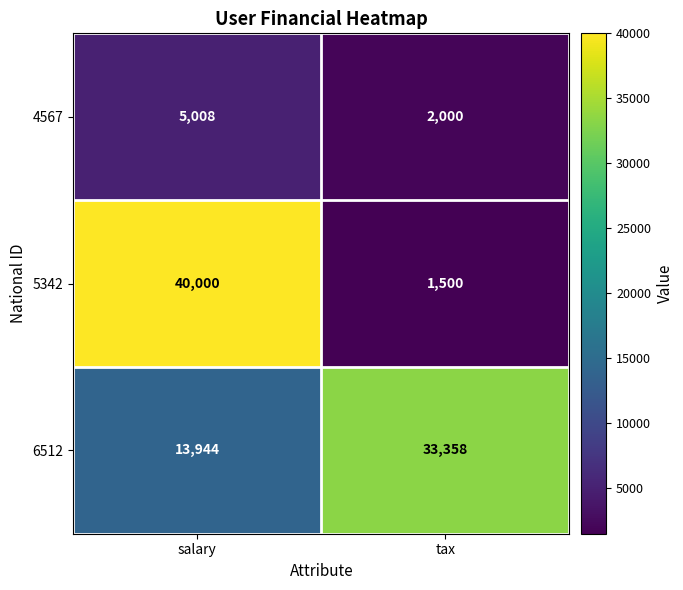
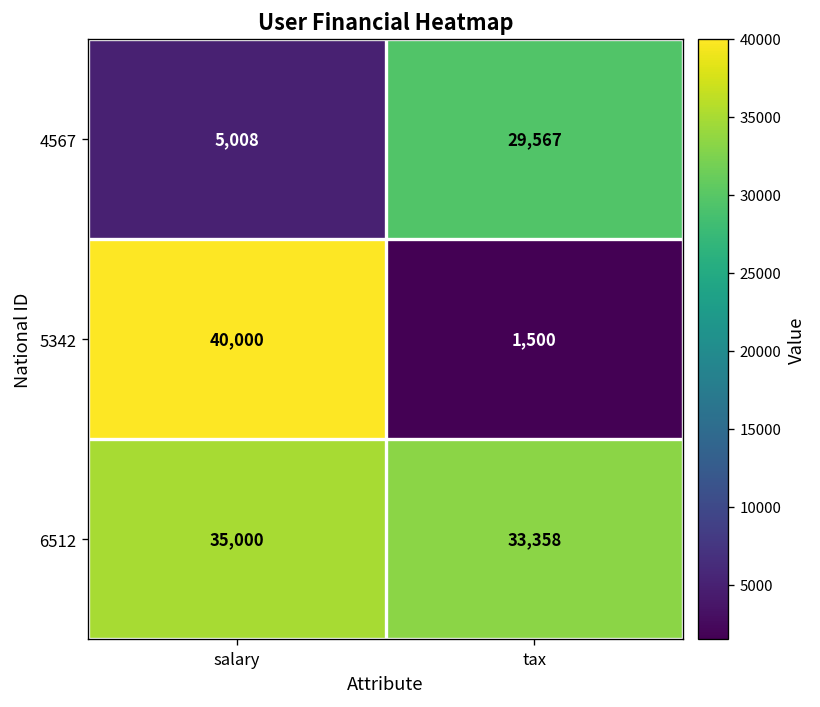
4567, tax: 2,000 -> 29,567
6512, salary: 13,944 -> 35,000
